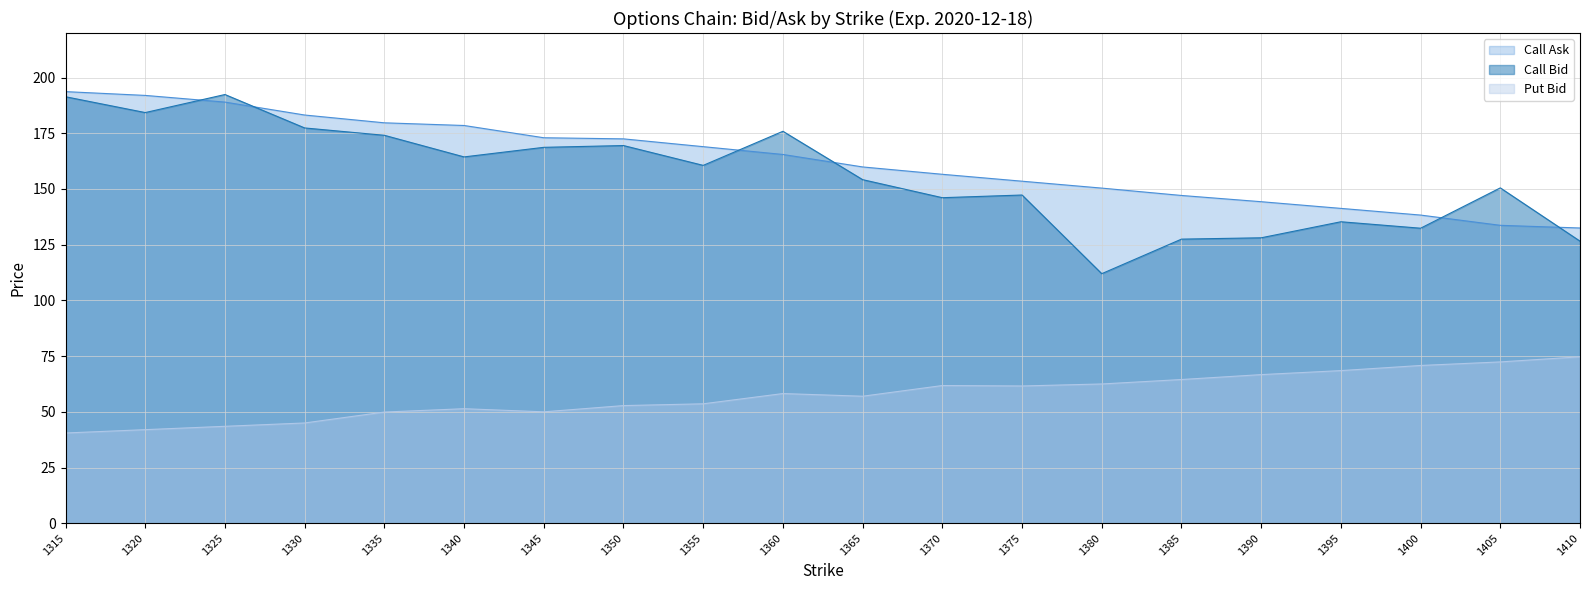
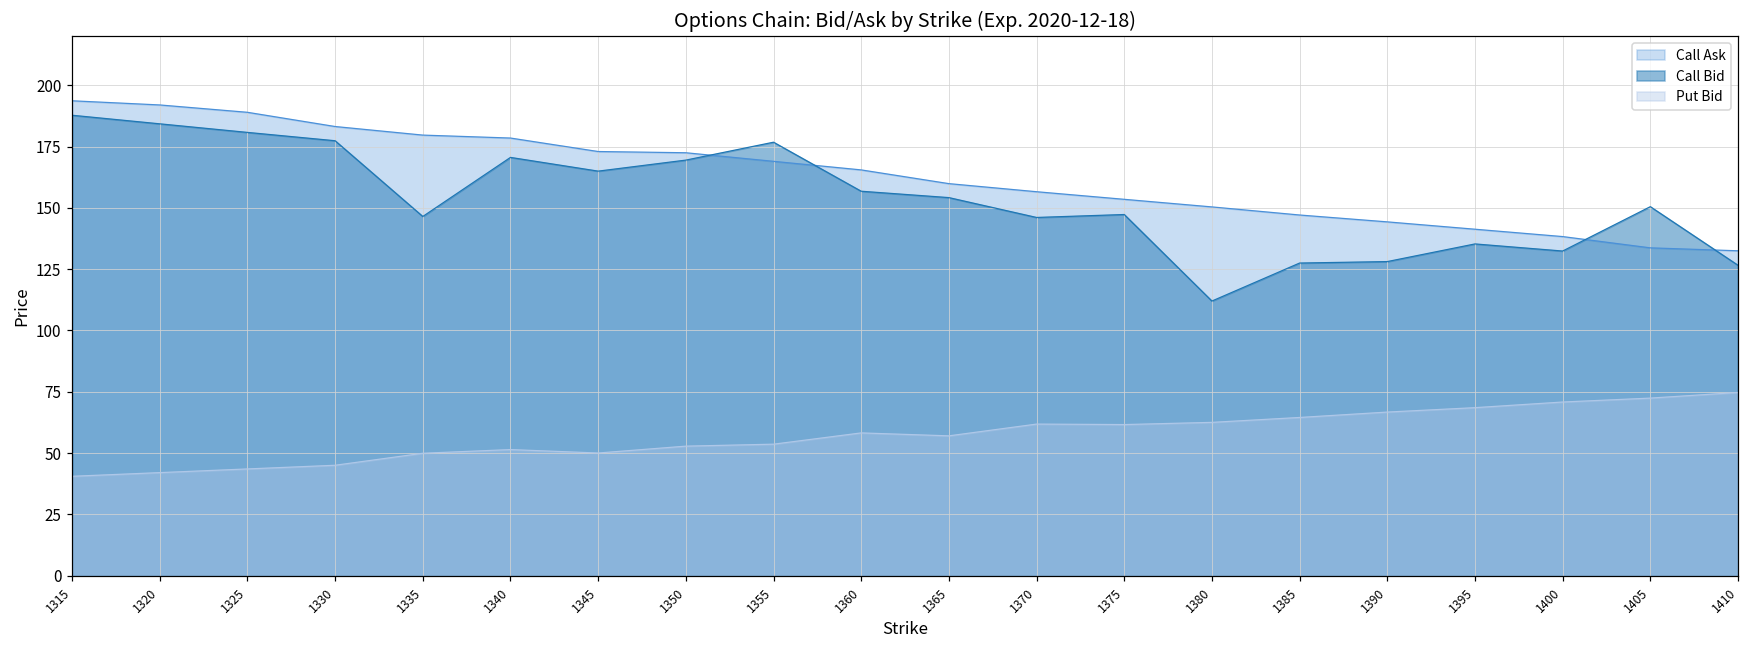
Call Bid, 1315: 191 -> 188
Call Bid, 1325: 192 -> 181
Call Bid, 1335: 174 -> 147
Call Bid, 1340: 164 -> 171
Call Bid, 1345: 169 -> 165
Call Bid, 1355: 161 -> 177
Call Bid, 1360: 176 -> 157
